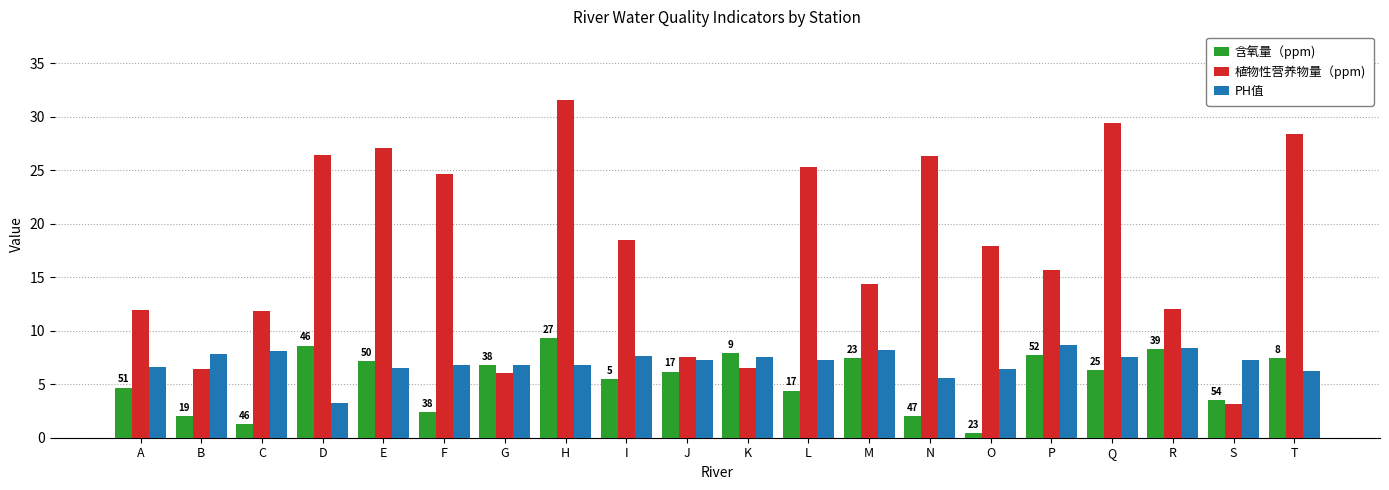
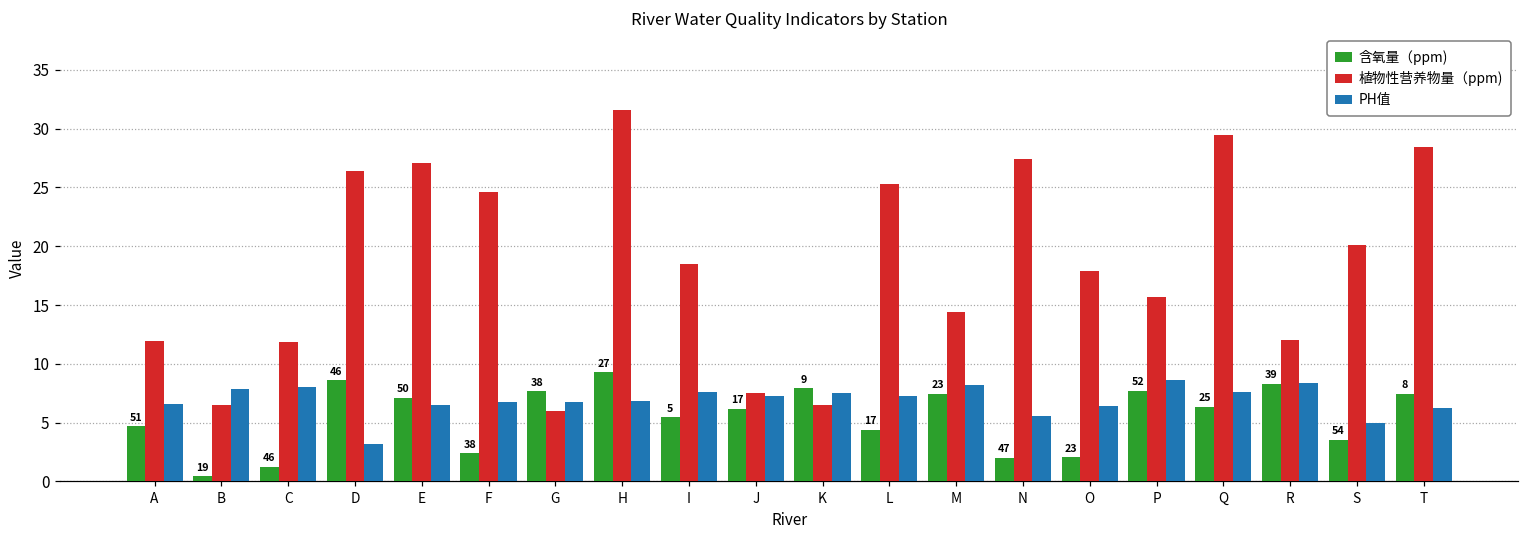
含氧量（ppm), B: 2.0 -> 0.5
含氧量（ppm), G: 6.8 -> 7.7
植物性营养物量（ppm), N: 26.3 -> 27.4
含氧量（ppm), O: 0.4 -> 2.0
植物性营养物量（ppm), S: 3.2 -> 20.1
PH值, S: 7.3 -> 5.0
